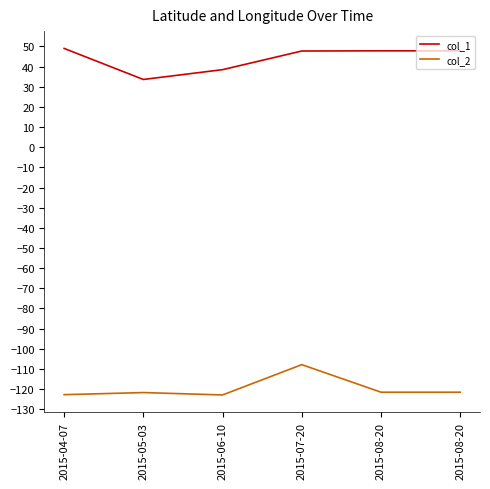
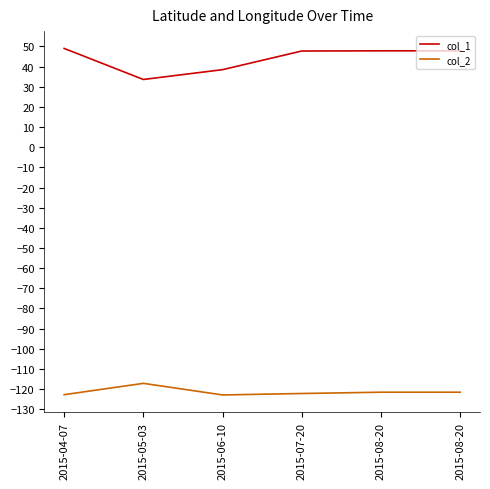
col_2, 2015-05-03: -122 -> -117
col_2, 2015-07-20: -108 -> -122
